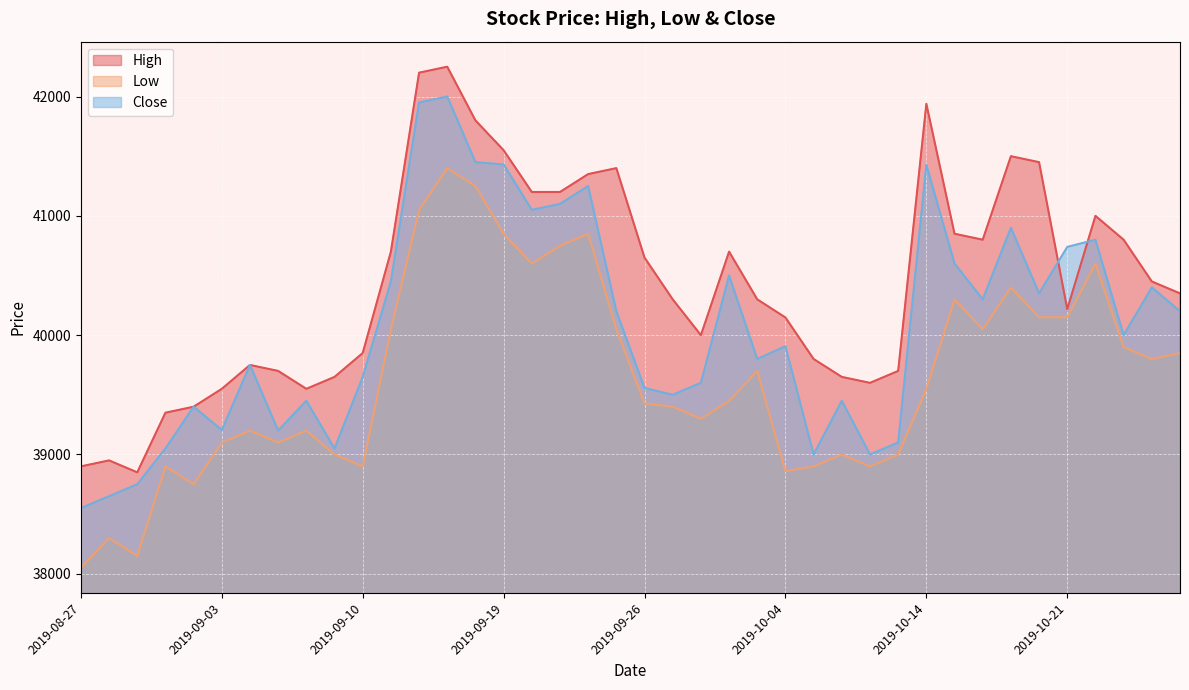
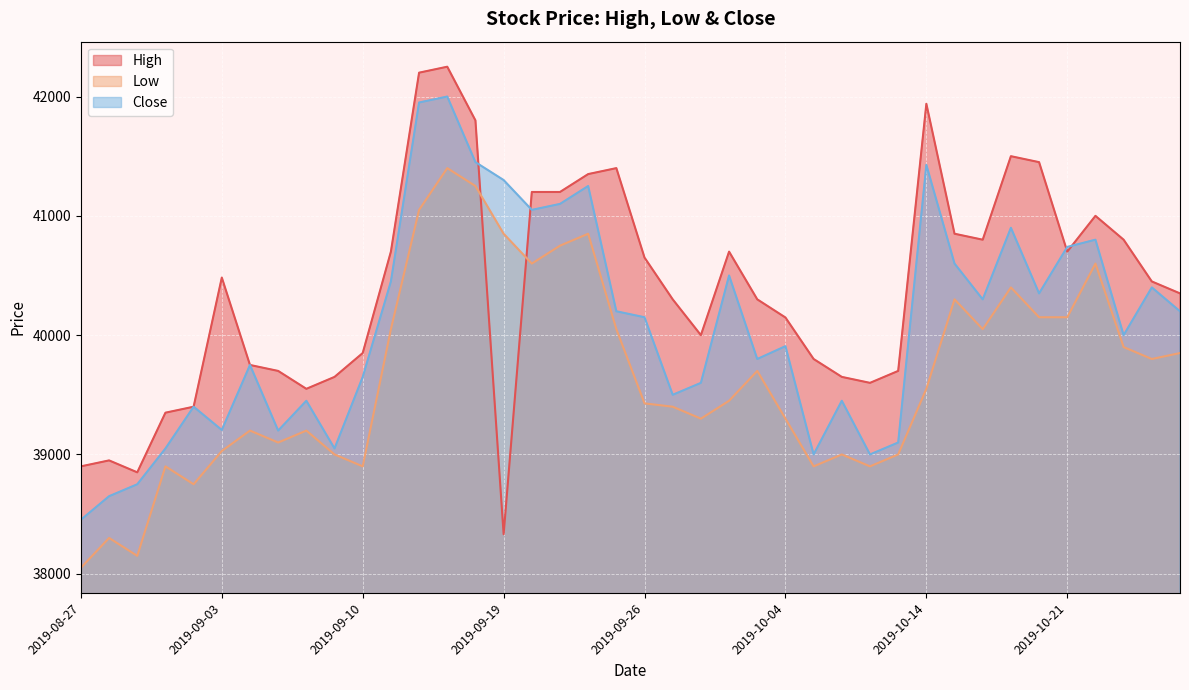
Close, 2019-08-27: 38550 -> 38450
High, 2019-09-03: 39550 -> 40480
Low, 2019-09-03: 39100 -> 39030
High, 2019-09-19: 41550 -> 38330
Close, 2019-09-19: 41430 -> 41300
Close, 2019-09-26: 39560 -> 40150
Low, 2019-10-04: 38860 -> 39300
High, 2019-10-21: 40220 -> 40700
